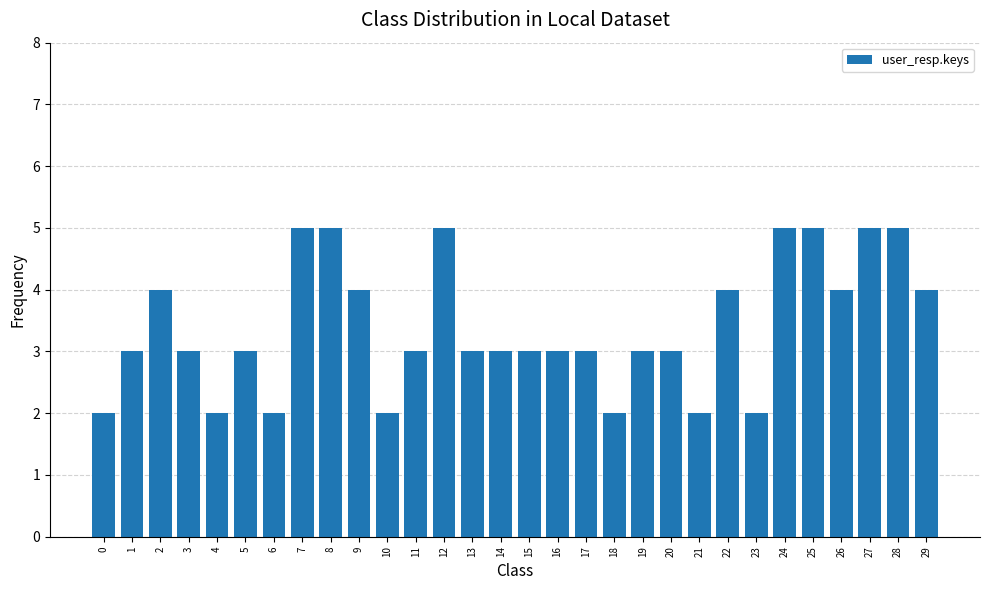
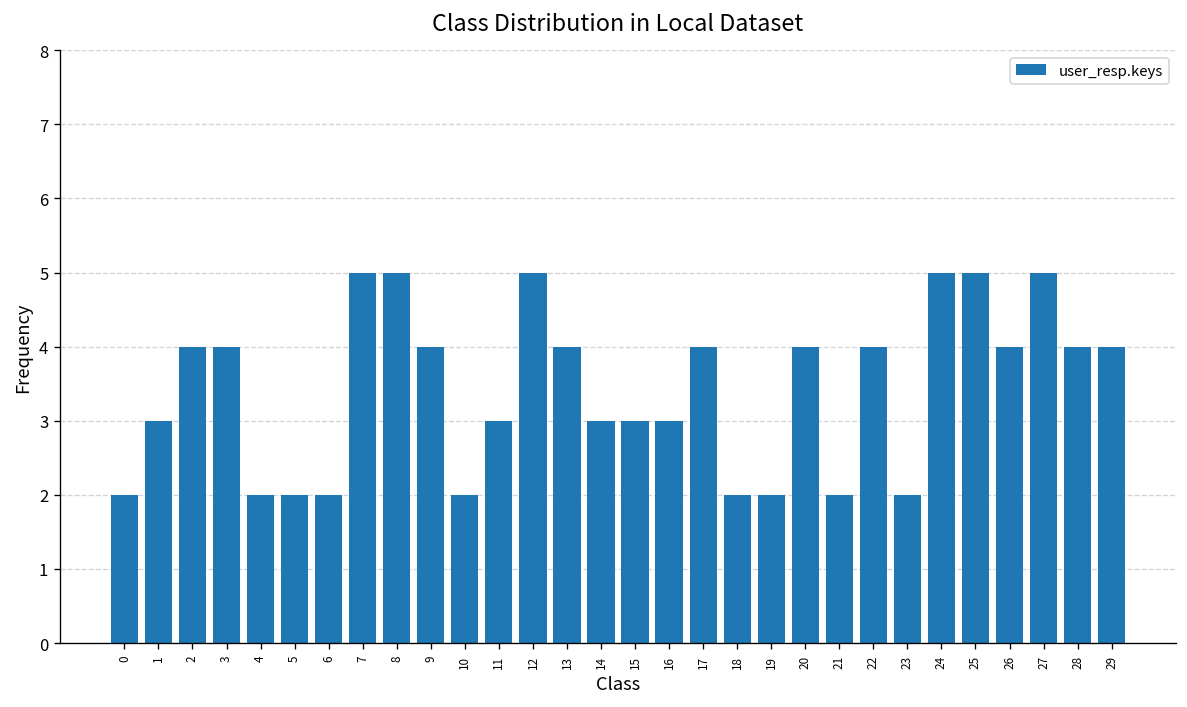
3: 3 -> 4
5: 3 -> 2
13: 3 -> 4
17: 3 -> 4
19: 3 -> 2
20: 3 -> 4
28: 5 -> 4
